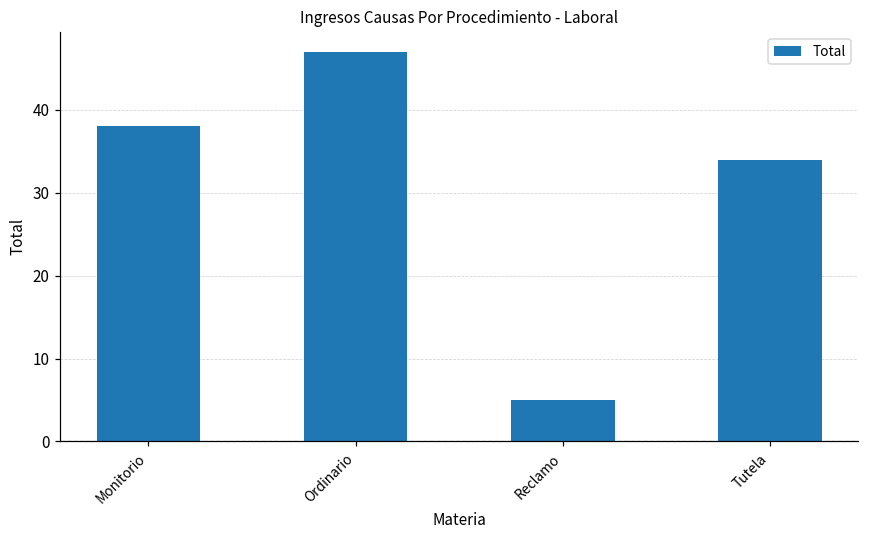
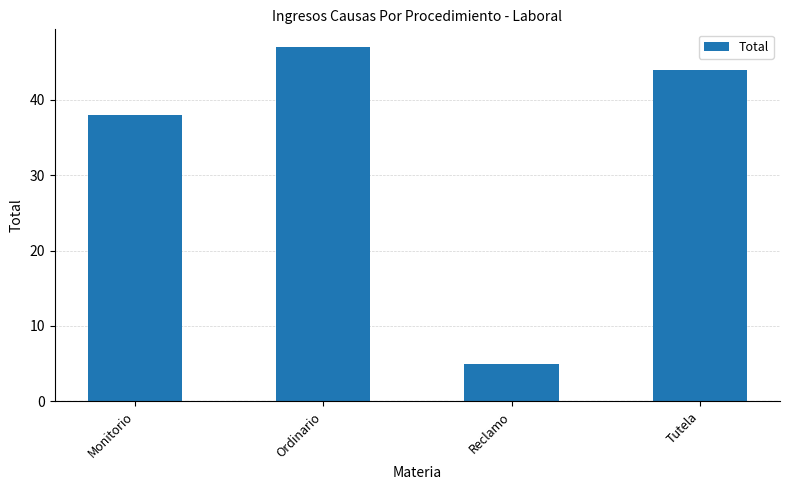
Tutela: 34 -> 44
